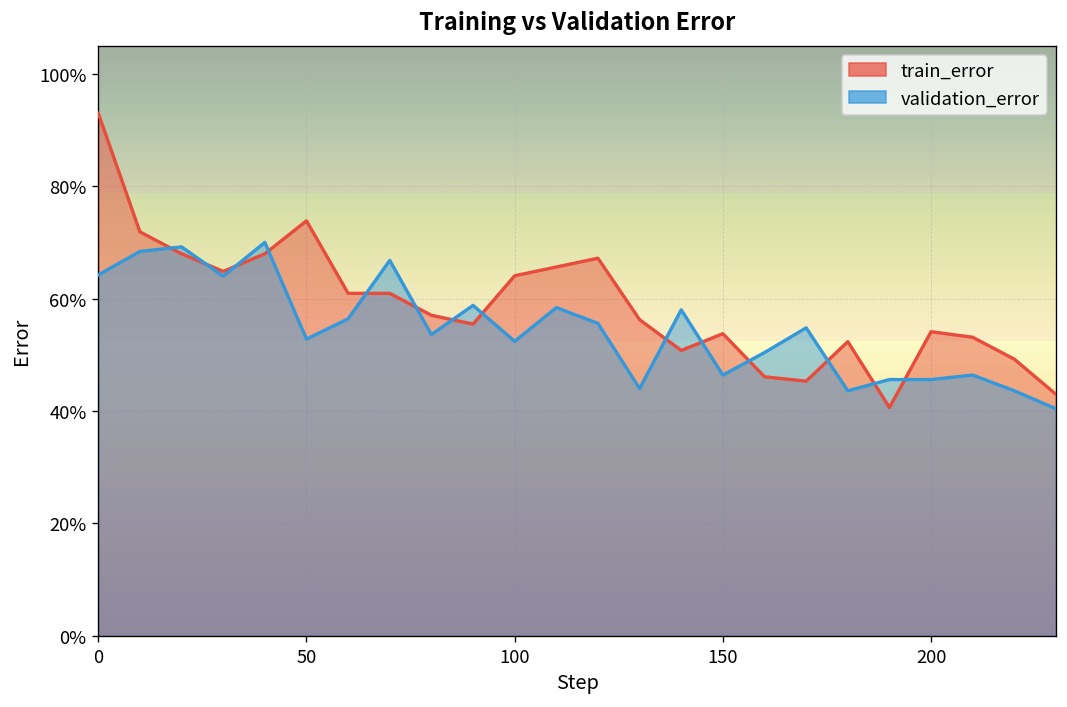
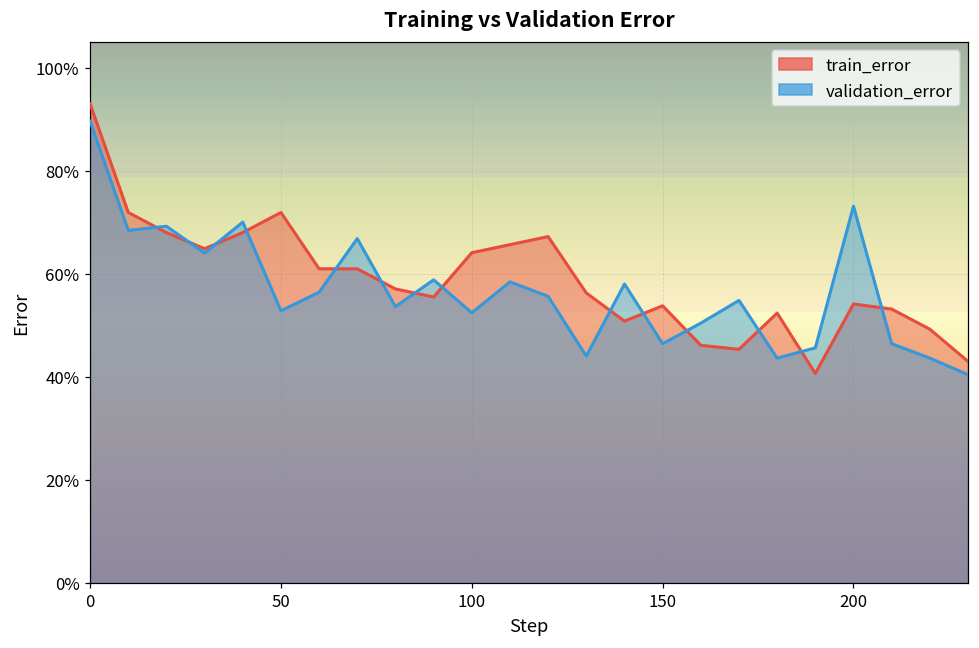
validation_error, 0: 64% -> 90%
train_error, 50: 74% -> 72%
validation_error, 200: 46% -> 73%
